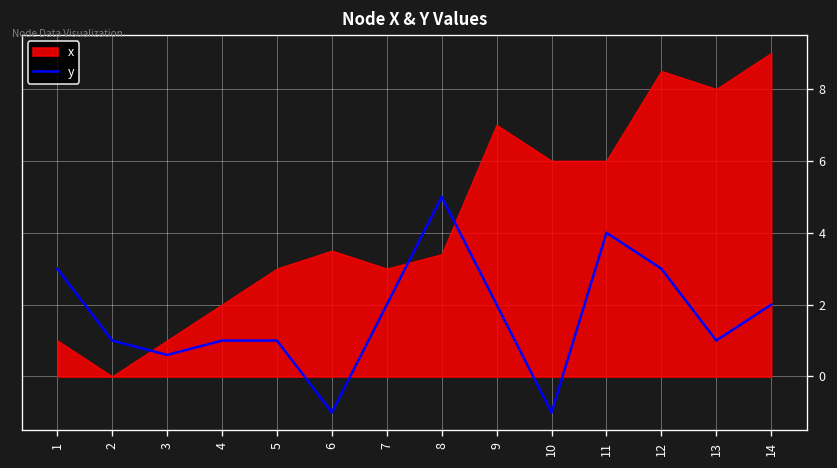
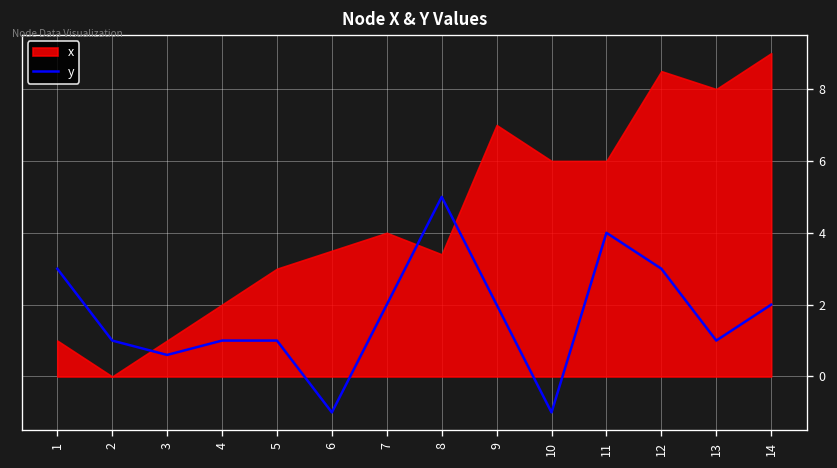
x, 7: 3 -> 4
